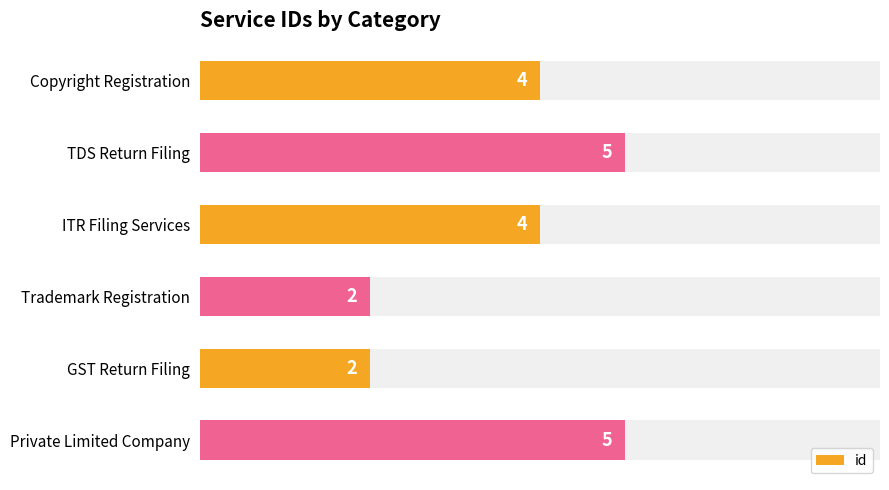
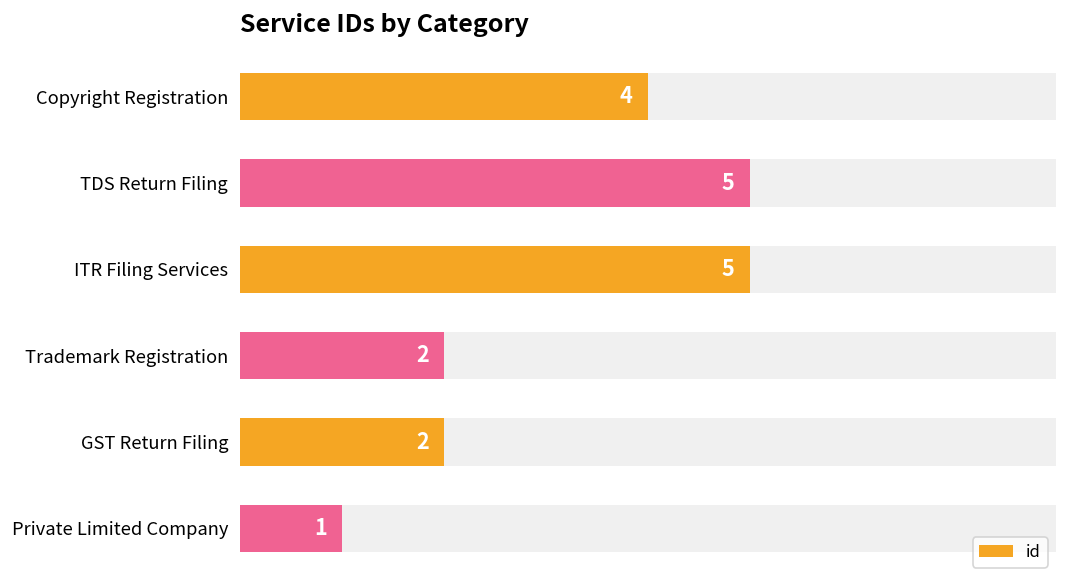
id, ITR Filing Services: 4 -> 5
id, Private Limited Company: 5 -> 1
